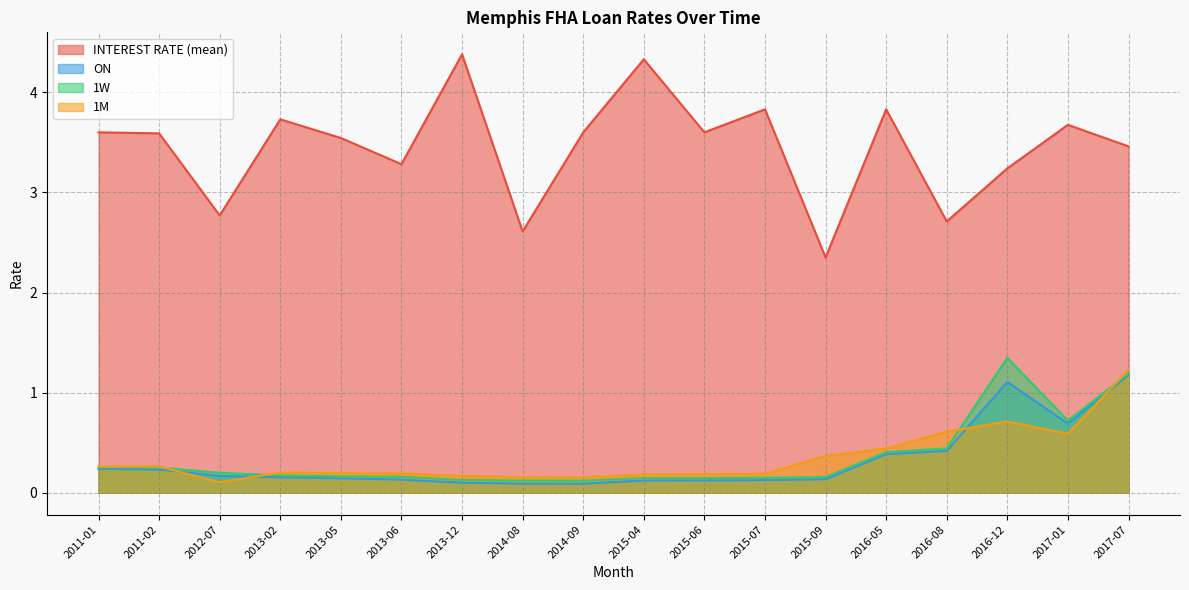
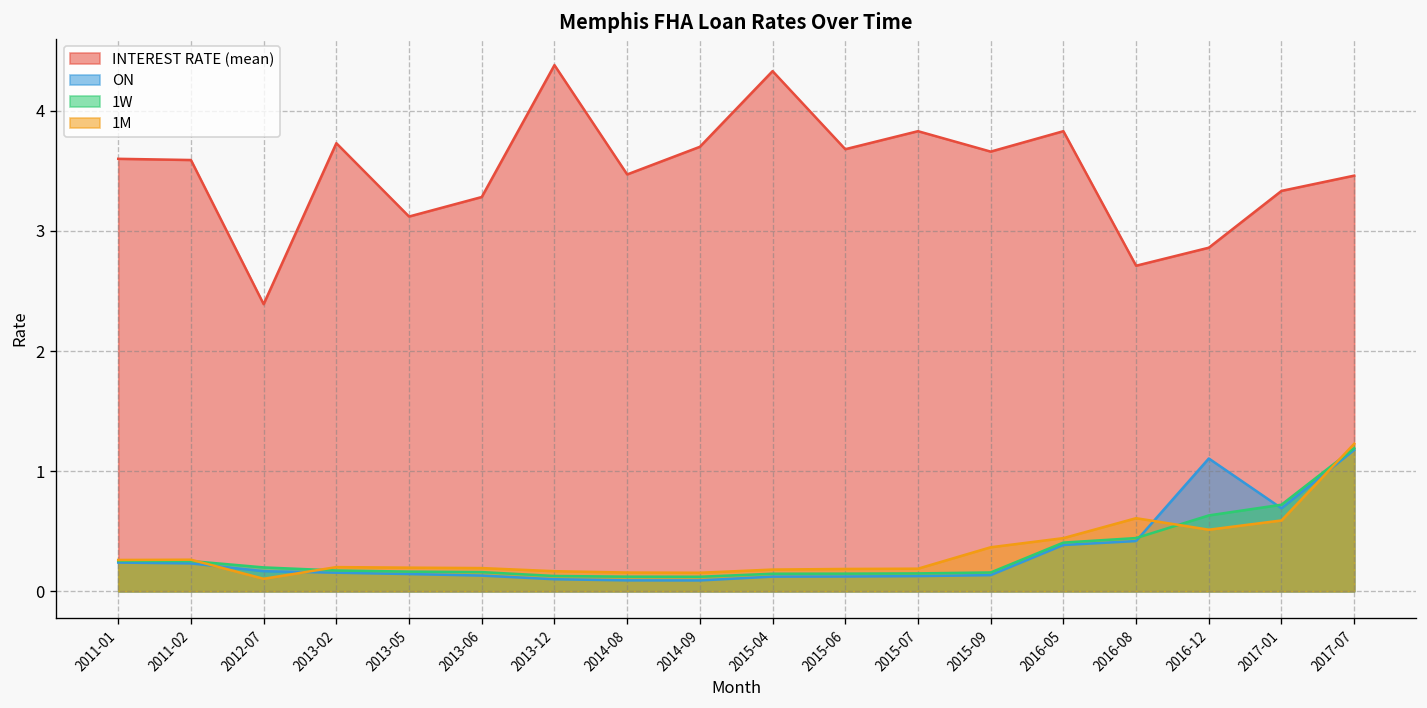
INTEREST RATE (mean), 2012-07: 2.77 -> 2.39
INTEREST RATE (mean), 2013-05: 3.54 -> 3.12
INTEREST RATE (mean), 2014-08: 2.61 -> 3.47
INTEREST RATE (mean), 2014-09: 3.6 -> 3.7
INTEREST RATE (mean), 2015-06: 3.60 -> 3.68
INTEREST RATE (mean), 2015-09: 2.35 -> 3.66
INTEREST RATE (mean), 2016-12: 3.24 -> 2.86
1W, 2016-12: 1.35 -> 0.63
1M, 2016-12: 0.71 -> 0.51
INTEREST RATE (mean), 2017-01: 3.68 -> 3.33
